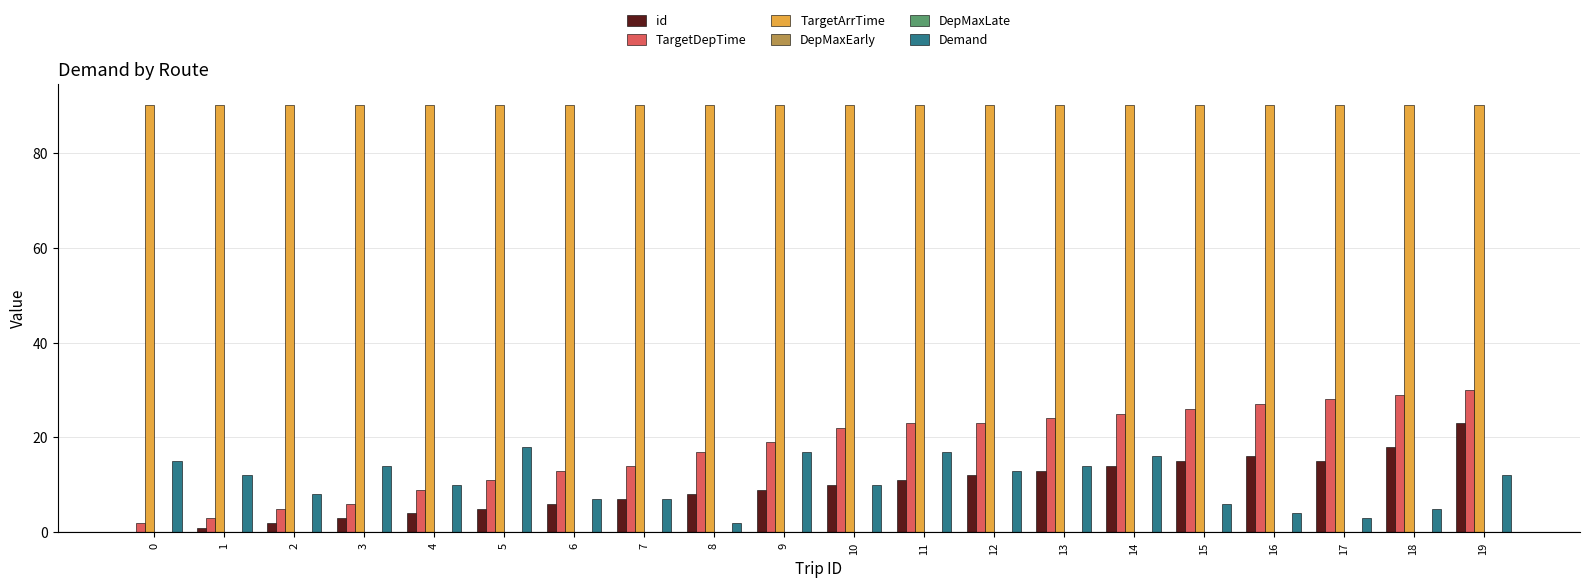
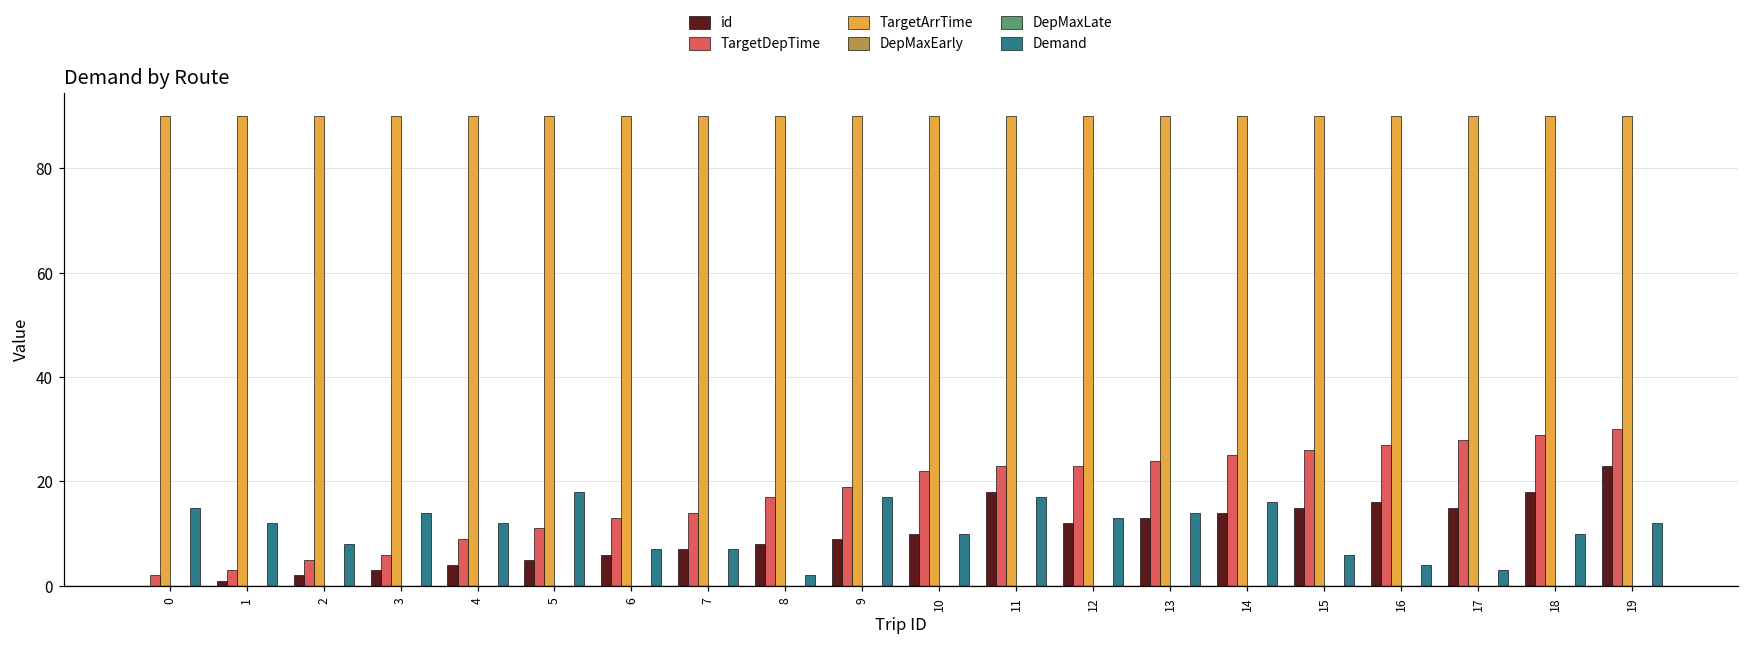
Demand, 4: 10 -> 12
id, 11: 11 -> 18
Demand, 18: 5 -> 10
